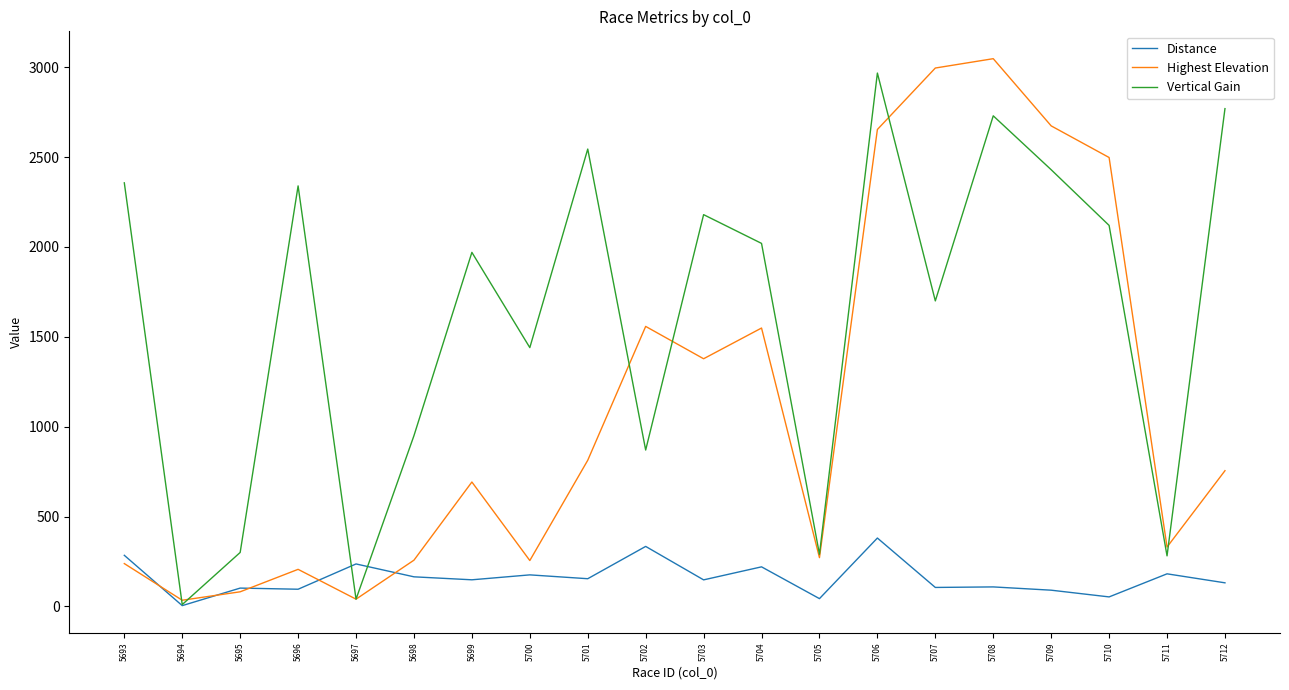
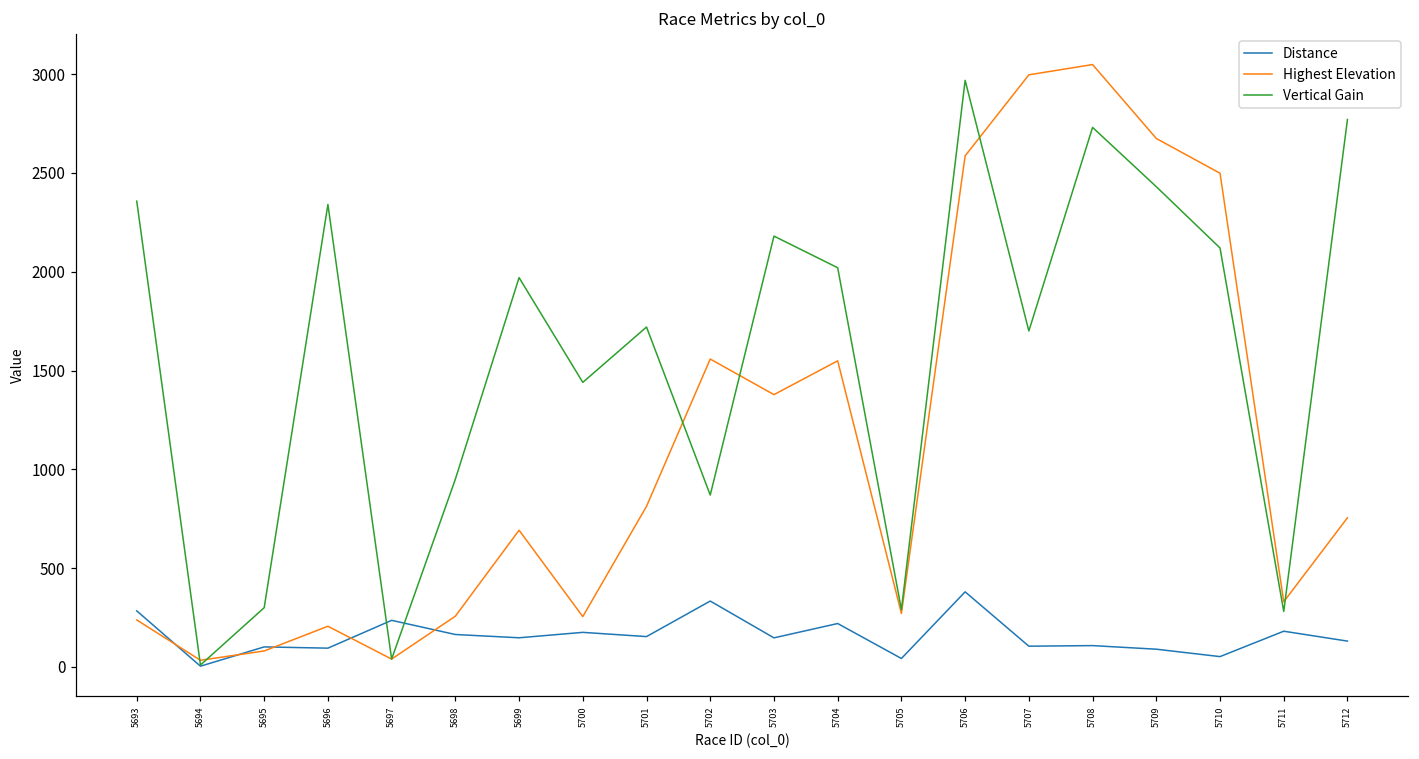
Vertical Gain, 5701: 2550 -> 1720
Highest Elevation, 5706: 2650 -> 2590
